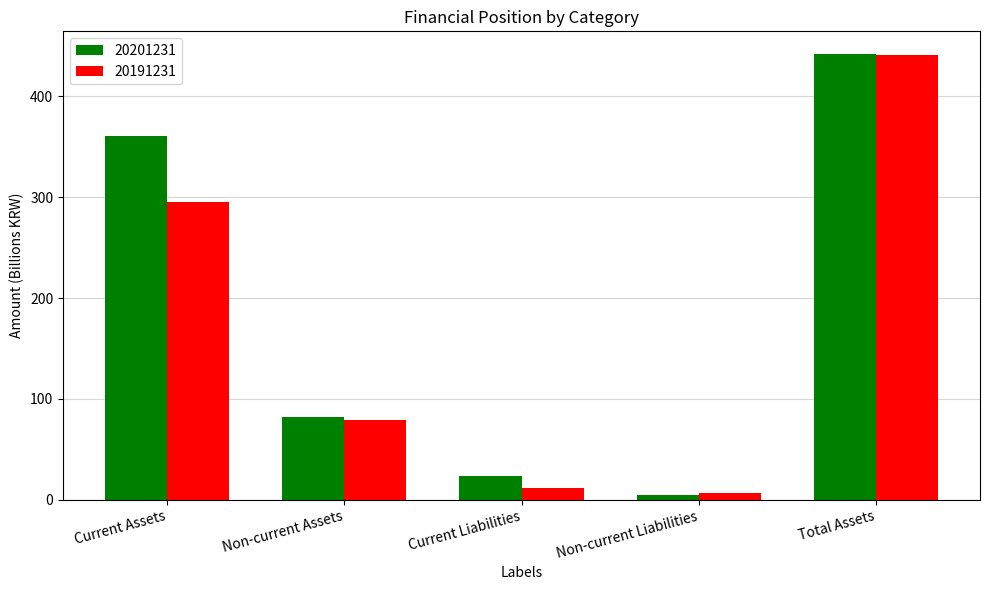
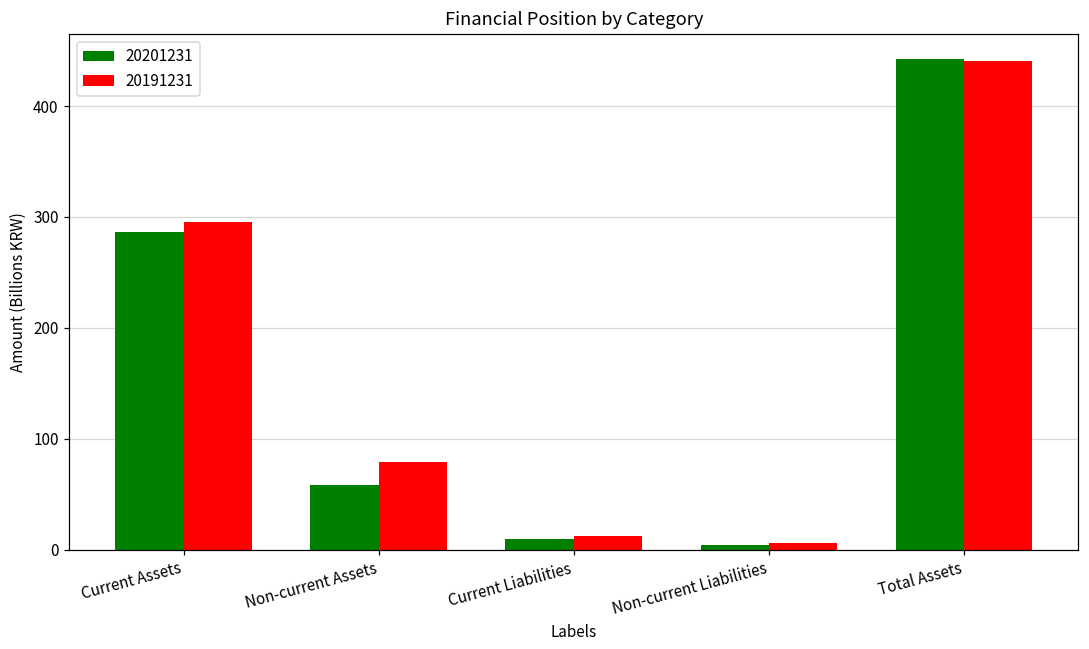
20201231, Current Assets: 360 -> 287
20201231, Non-current Assets: 82 -> 58
20201231, Current Liabilities: 23 -> 9
